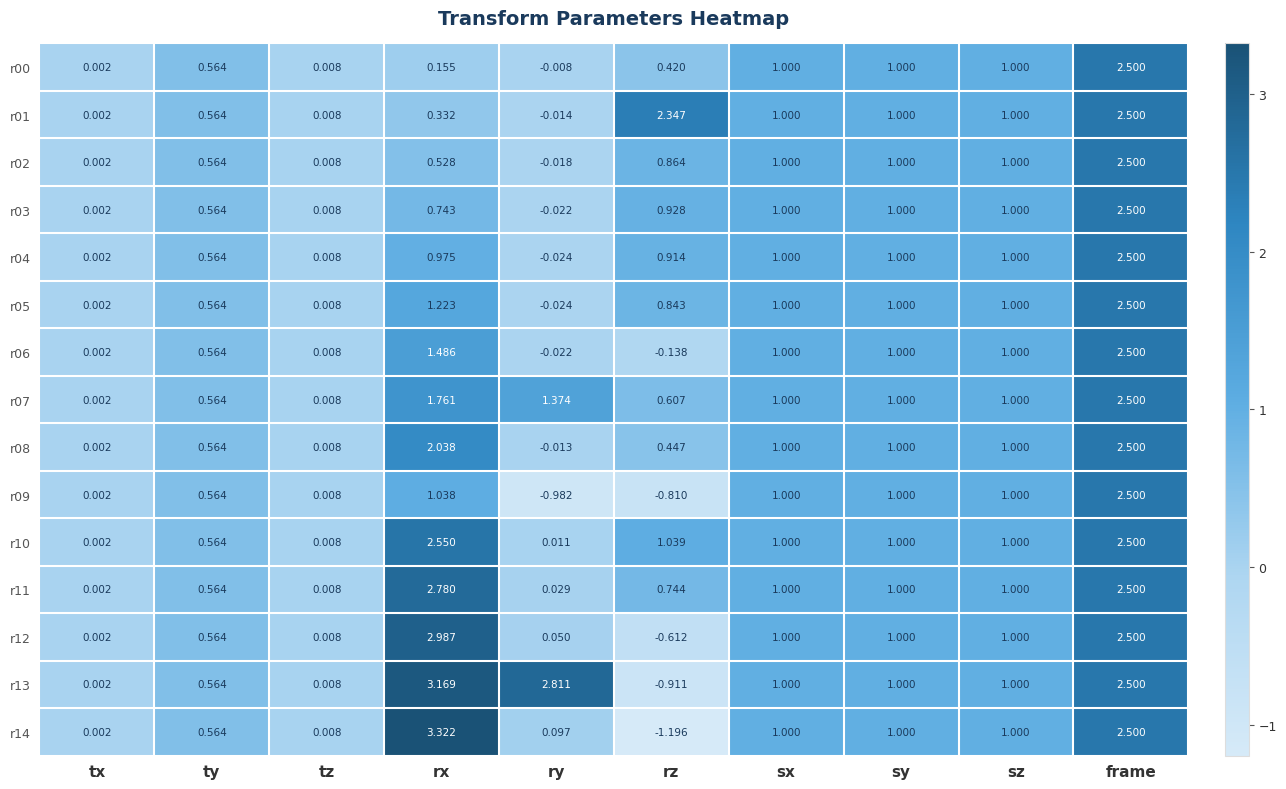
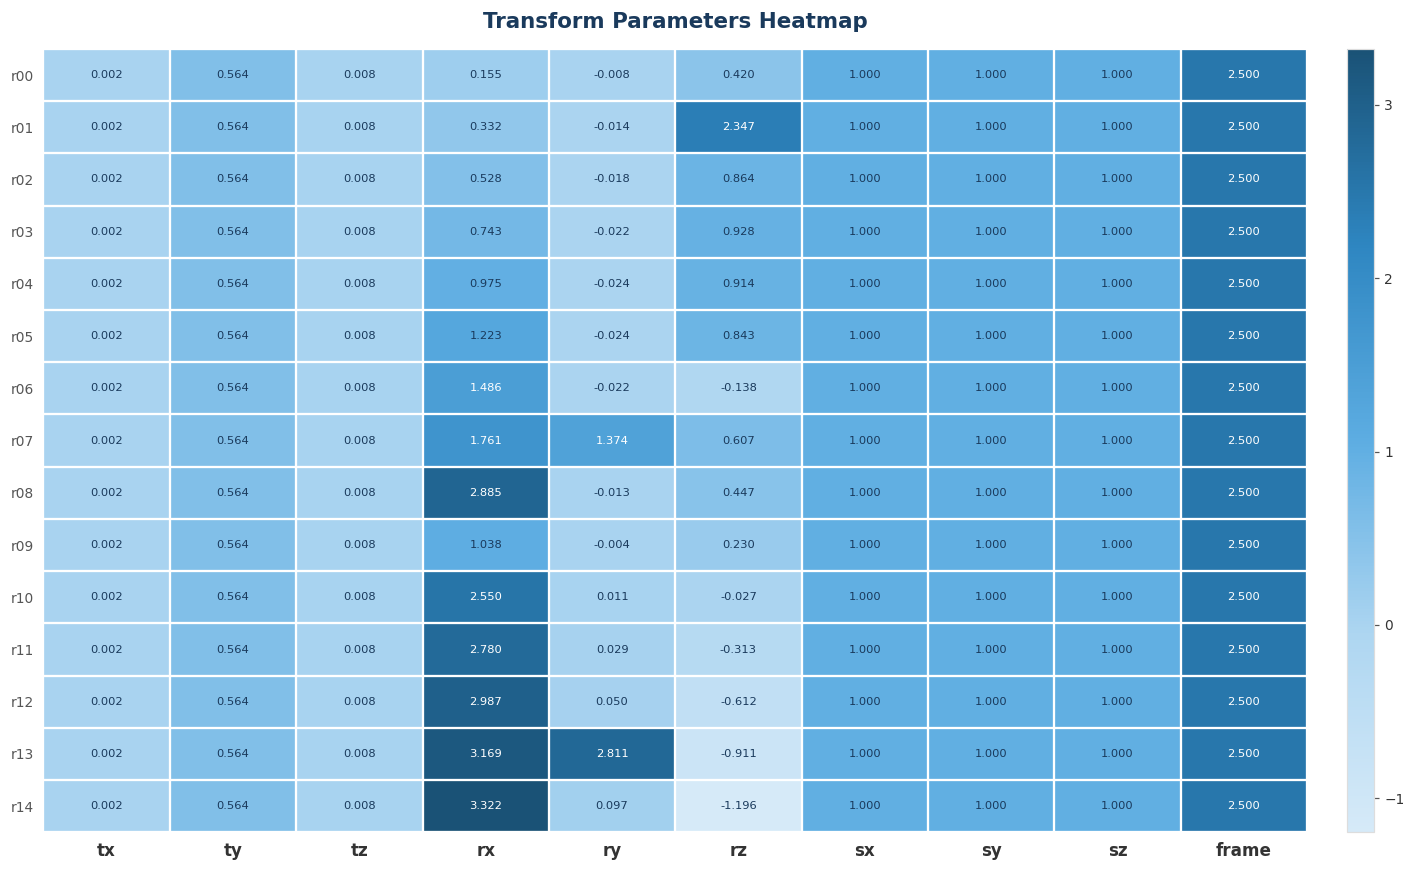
r08, rx: 2.038 -> 2.885
r09, ry: -0.982 -> -0.004
r09, rz: -0.810 -> 0.230
r10, rz: 1.039 -> -0.027
r11, rz: 0.744 -> -0.313
